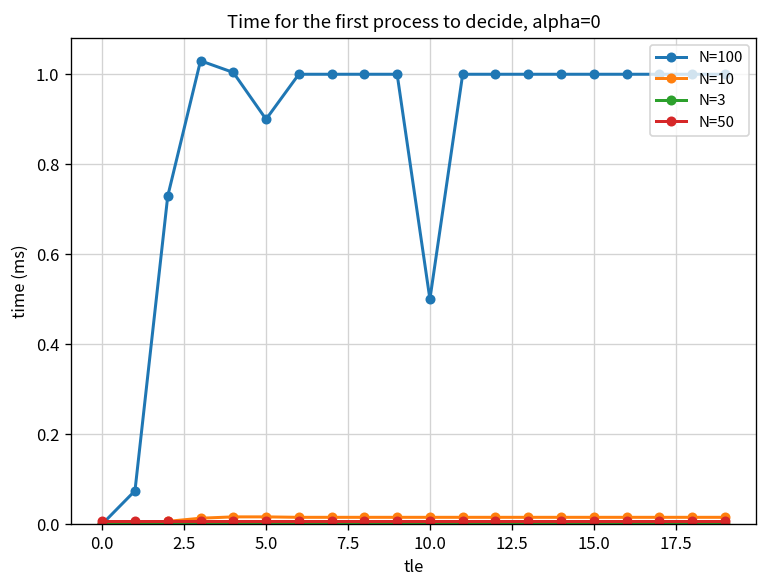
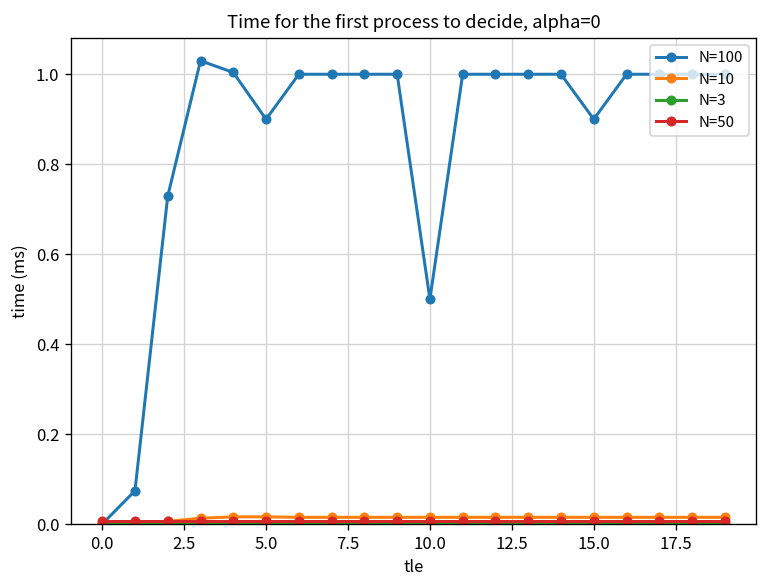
N=100, 15.0: 1.0 -> 0.9
